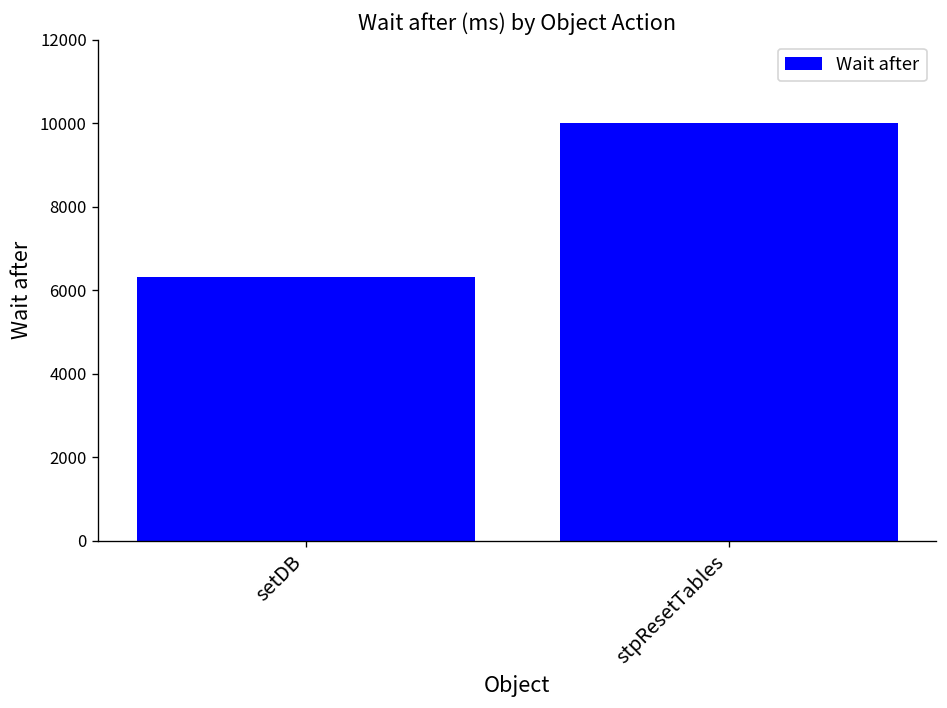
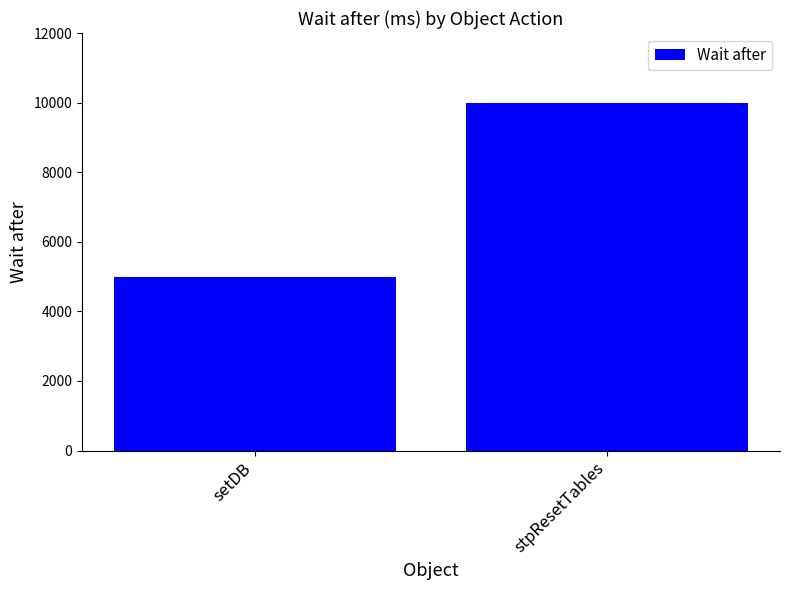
setDB: 6300 -> 5000
